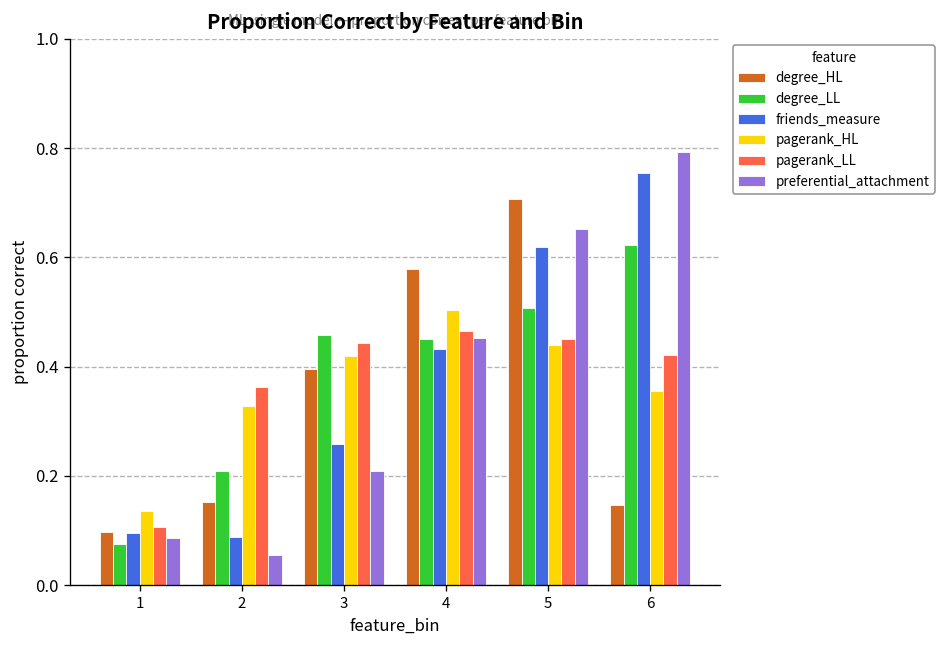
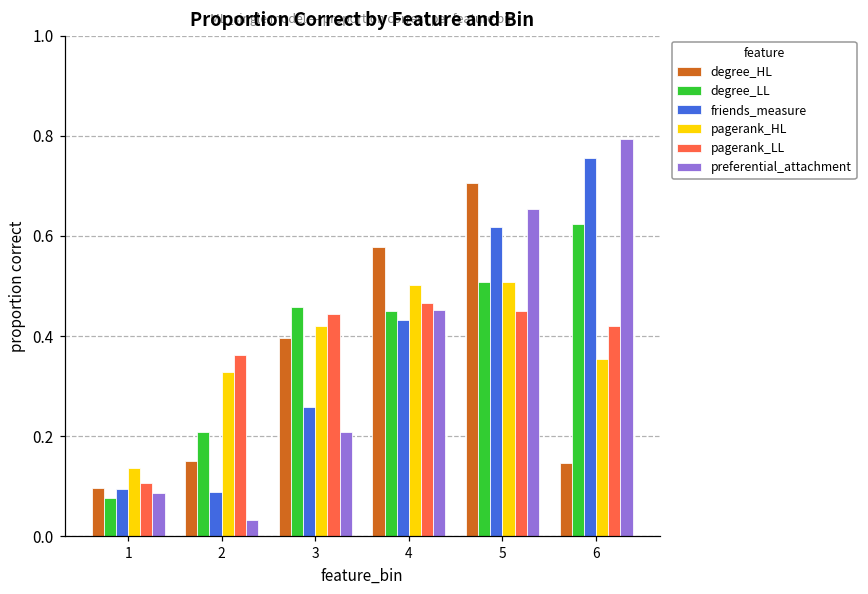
preferential_attachment, 2: 0.06 -> 0.03
pagerank_HL, 5: 0.44 -> 0.51
